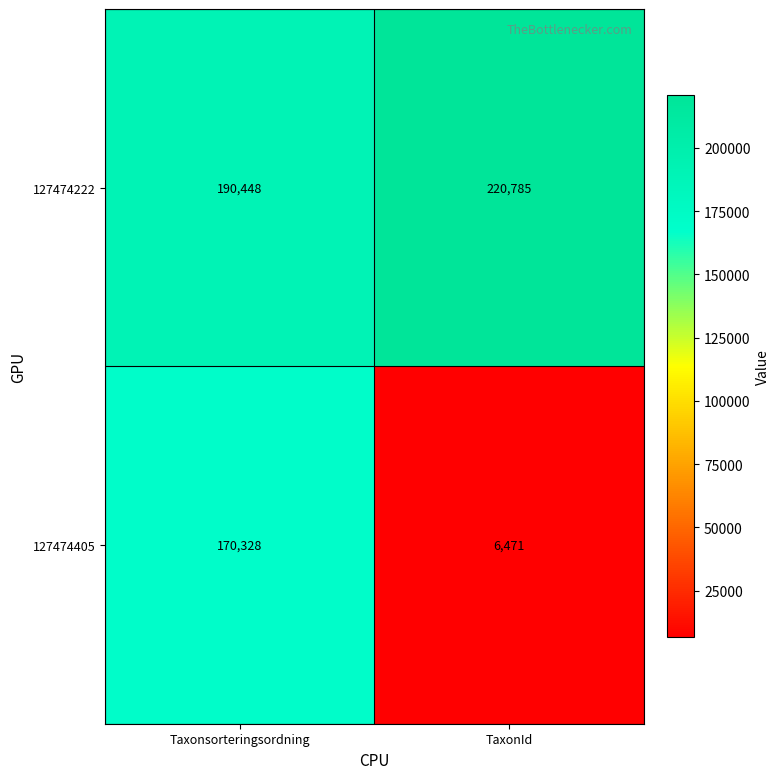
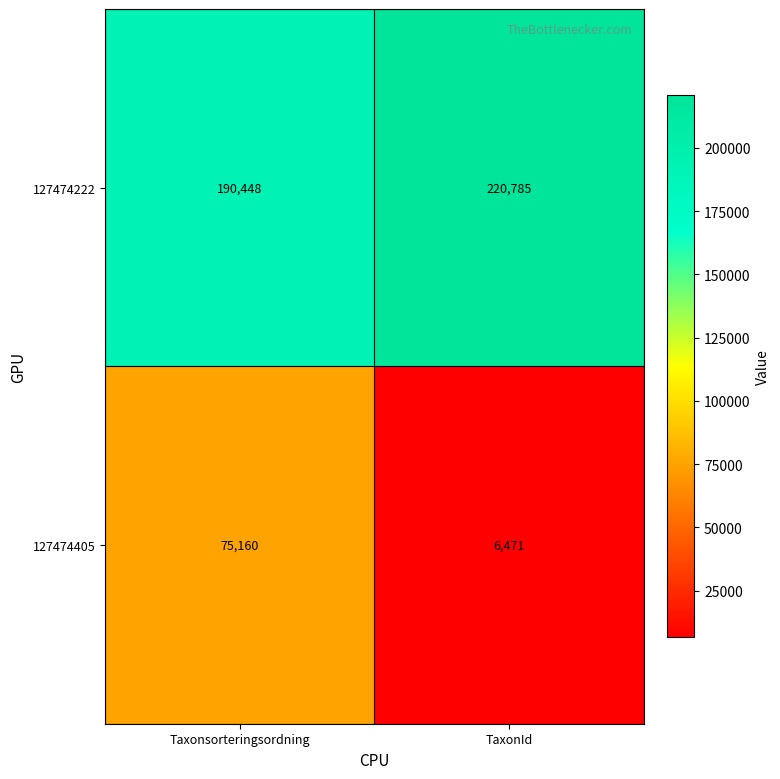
127474405, Taxonsorteringsordning: 170,328 -> 75,160
